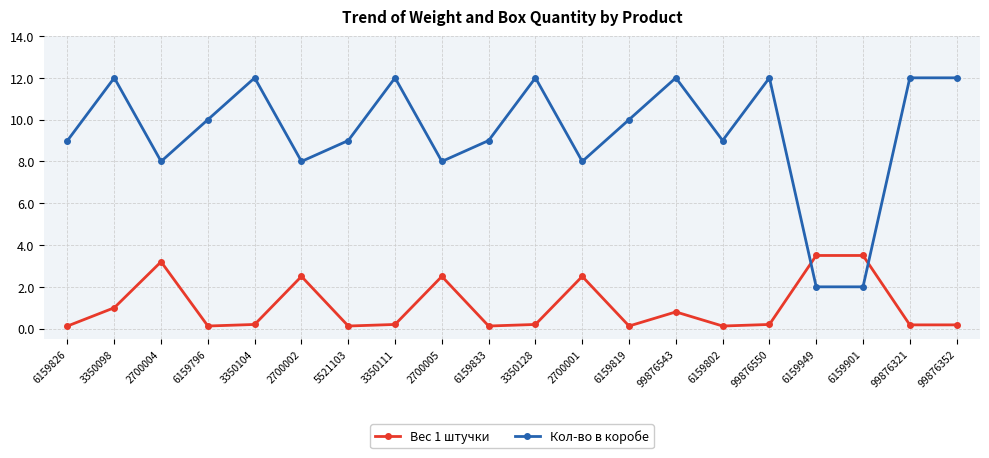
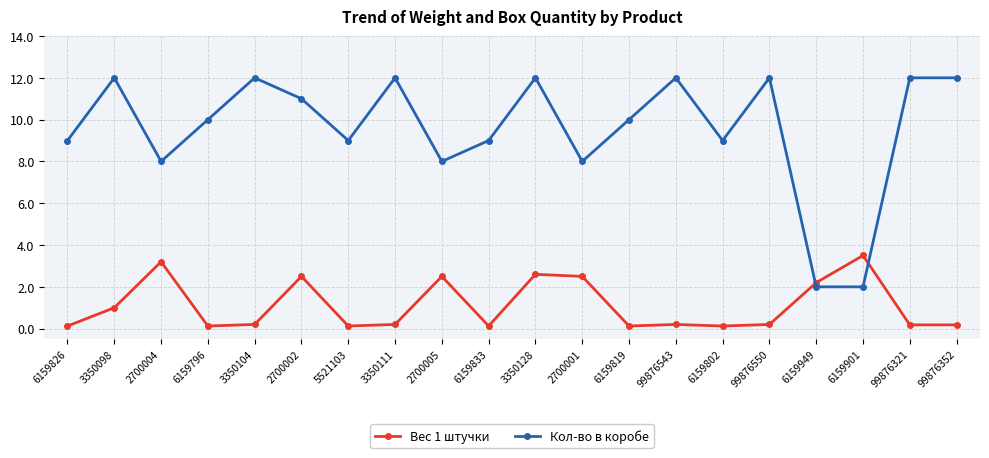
Кол-во в коробе, 2700002: 8 -> 11
Вес 1 штучки, 3350128: 0.2 -> 2.6
Вес 1 штучки, 99876543: 0.8 -> 0.2
Вес 1 штучки, 6159949: 3.5 -> 2.2
